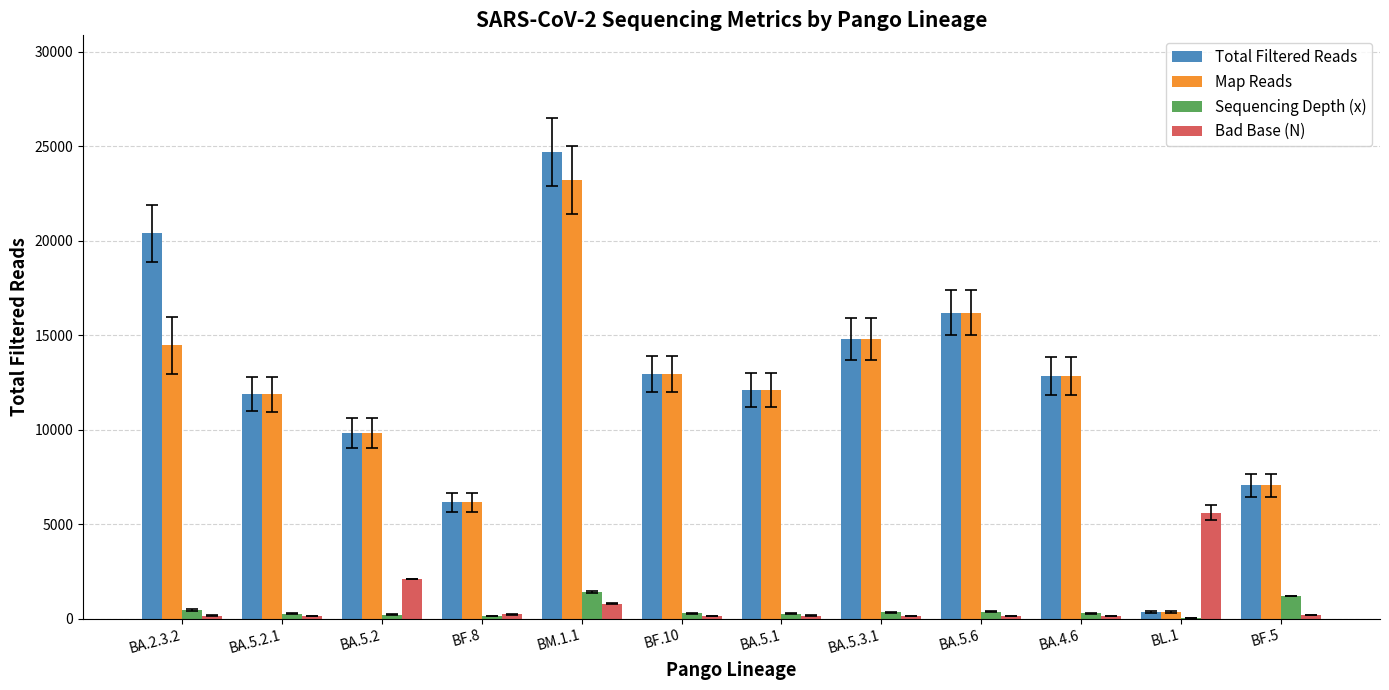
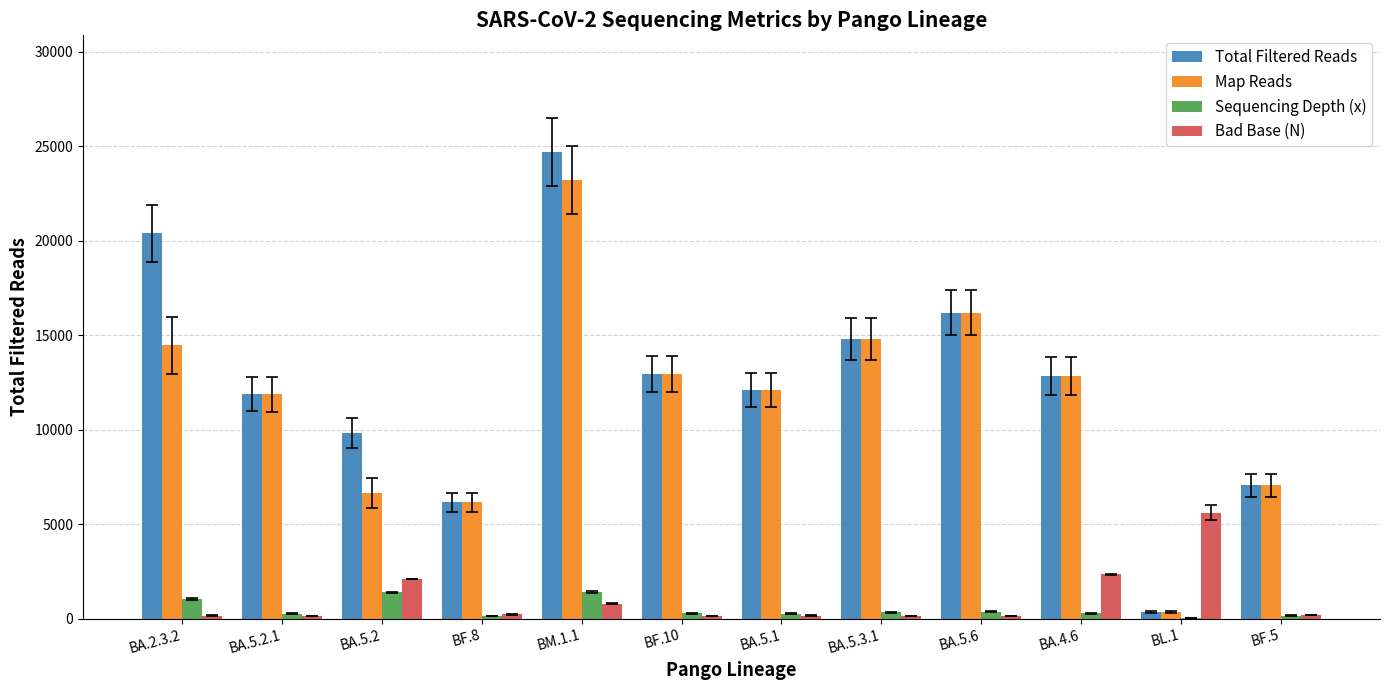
Sequencing Depth (x), BA.2.3.2: 500 -> 1000
Map Reads, BA.5.2: 9800 -> 6600
Sequencing Depth (x), BA.5.2: 200 -> 1400
Bad Base (N), BA.4.6: 100 -> 2300
Sequencing Depth (x), BF.5: 1200 -> 200
